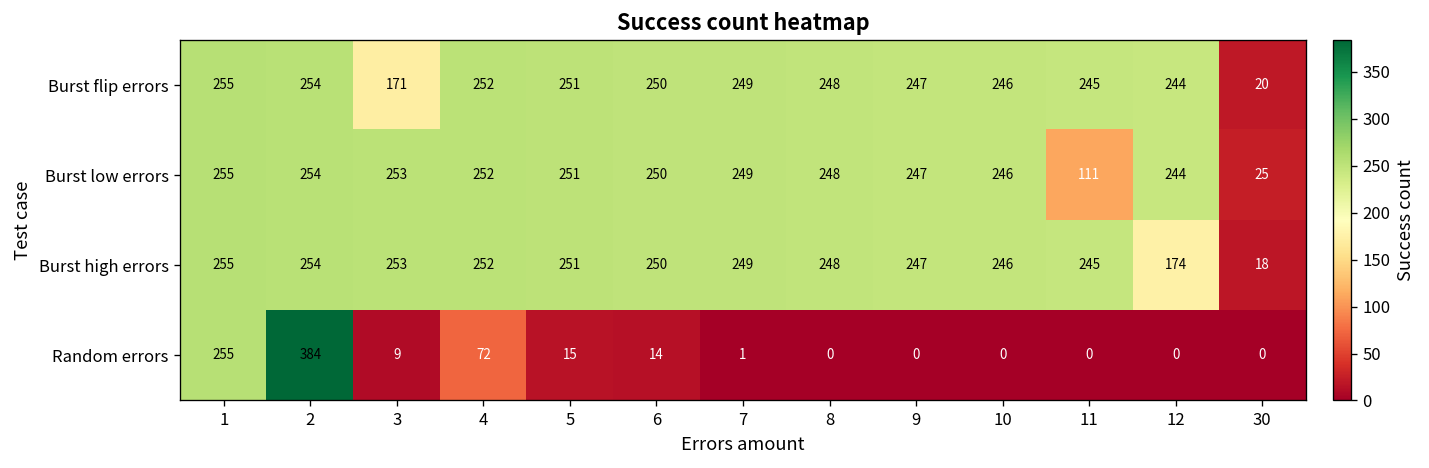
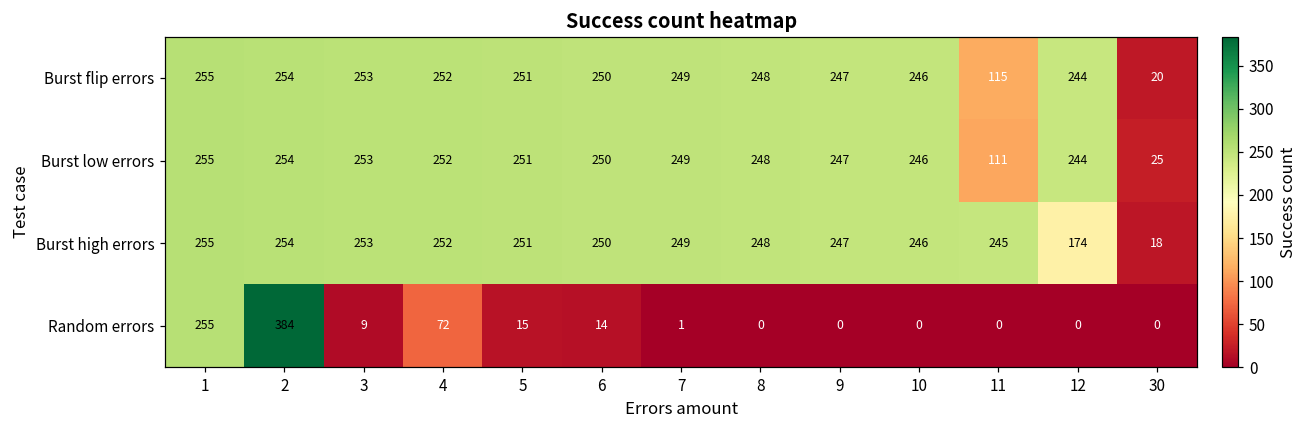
Burst flip errors, 3: 171 -> 253
Burst flip errors, 11: 245 -> 115
